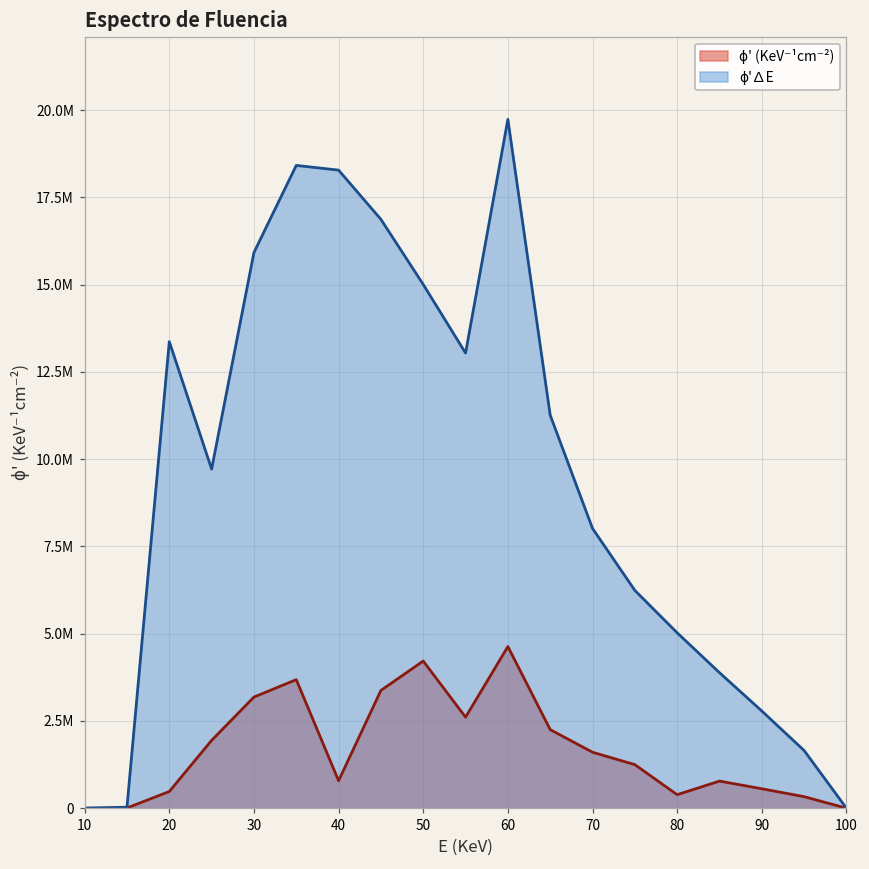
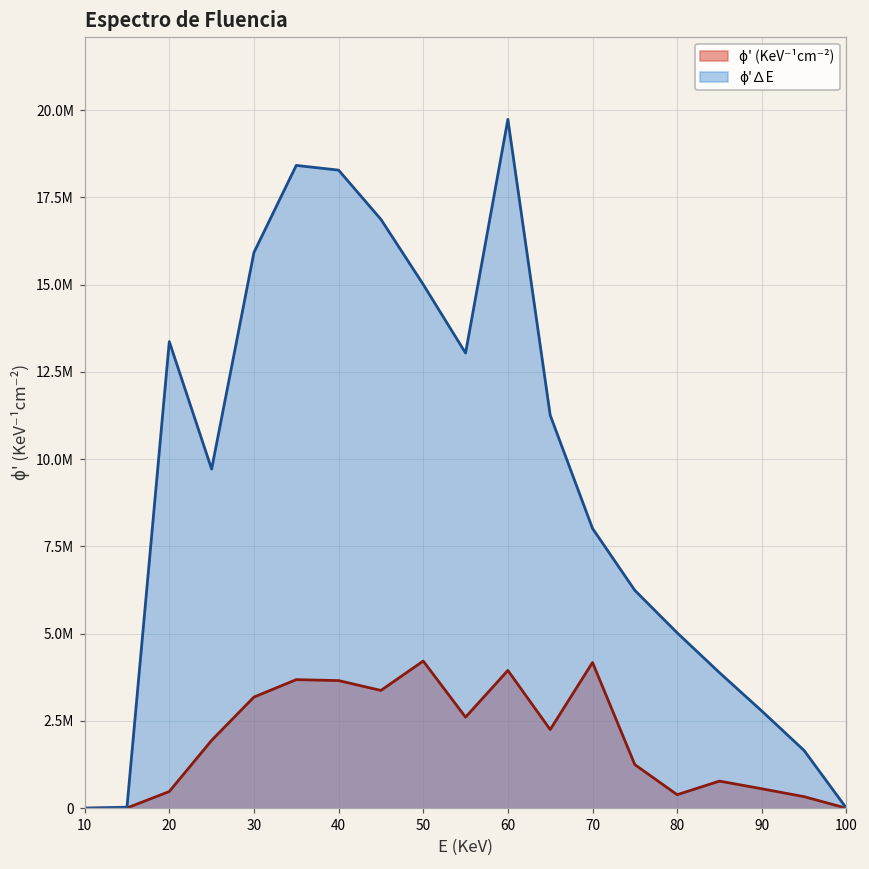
ϕ' (KeV⁻¹cm⁻²), 40: 800000 -> 3700000
ϕ' (KeV⁻¹cm⁻²), 60: 4600000 -> 3900000
ϕ' (KeV⁻¹cm⁻²), 70: 1600000 -> 4200000
